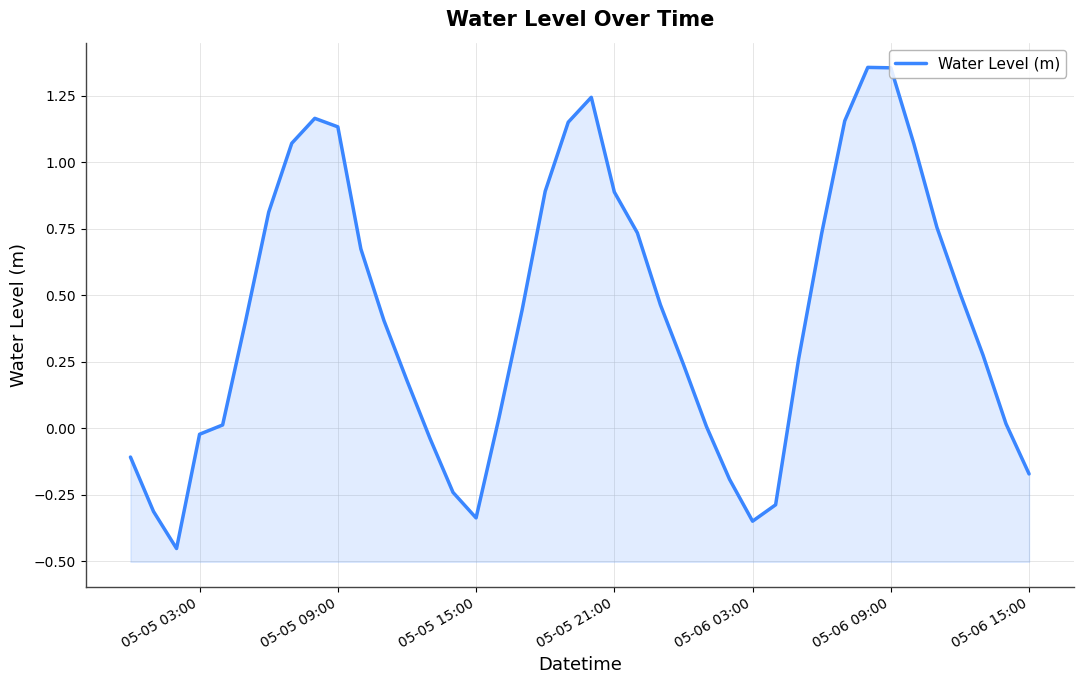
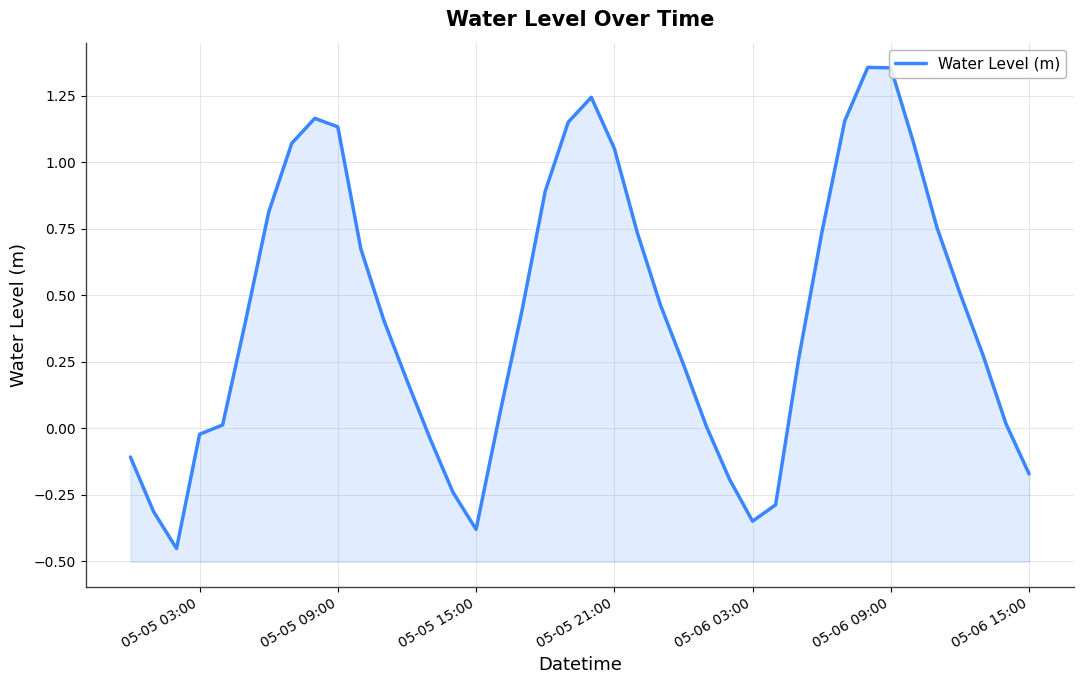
05-05 15:00: -0.34 -> -0.38
05-05 21:00: 0.89 -> 1.05
